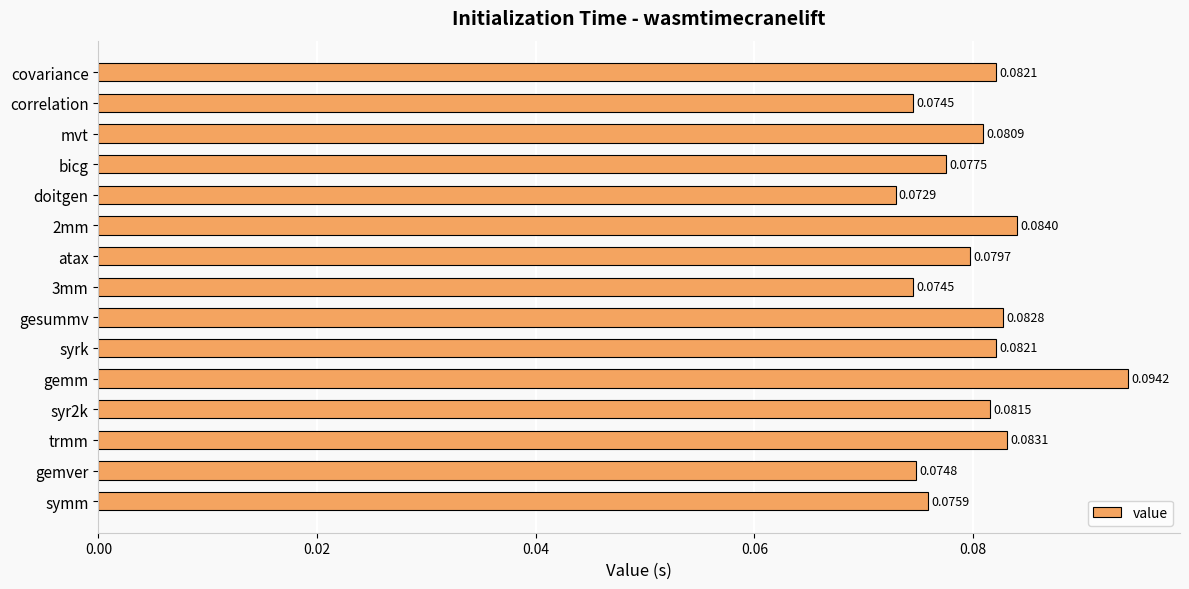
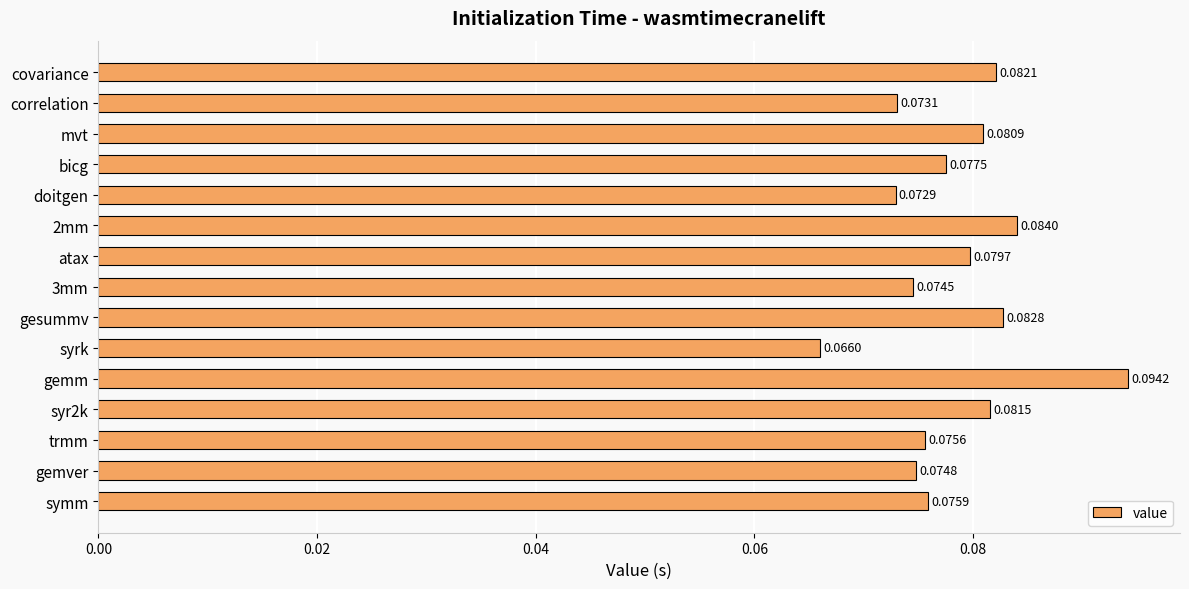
correlation: 0.0745 -> 0.0731
syrk: 0.0821 -> 0.0660
trmm: 0.0831 -> 0.0756
